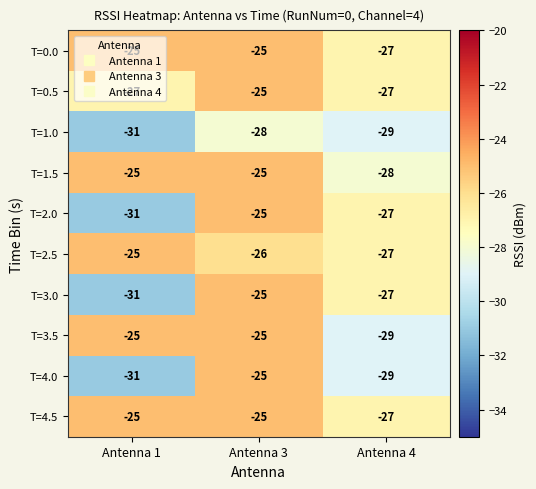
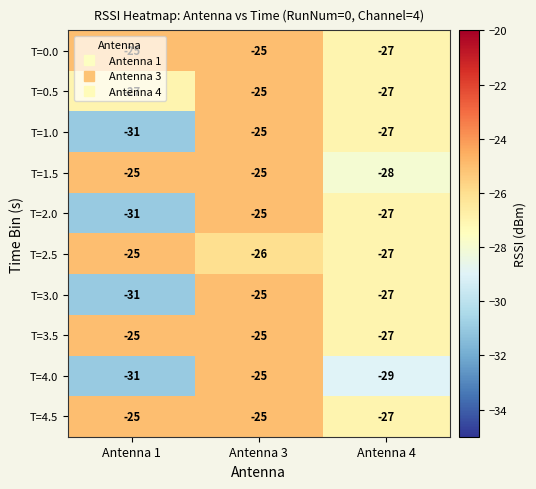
T=1.0, Antenna 3: -28 -> -25
T=1.0, Antenna 4: -29 -> -27
T=3.5, Antenna 4: -29 -> -27
